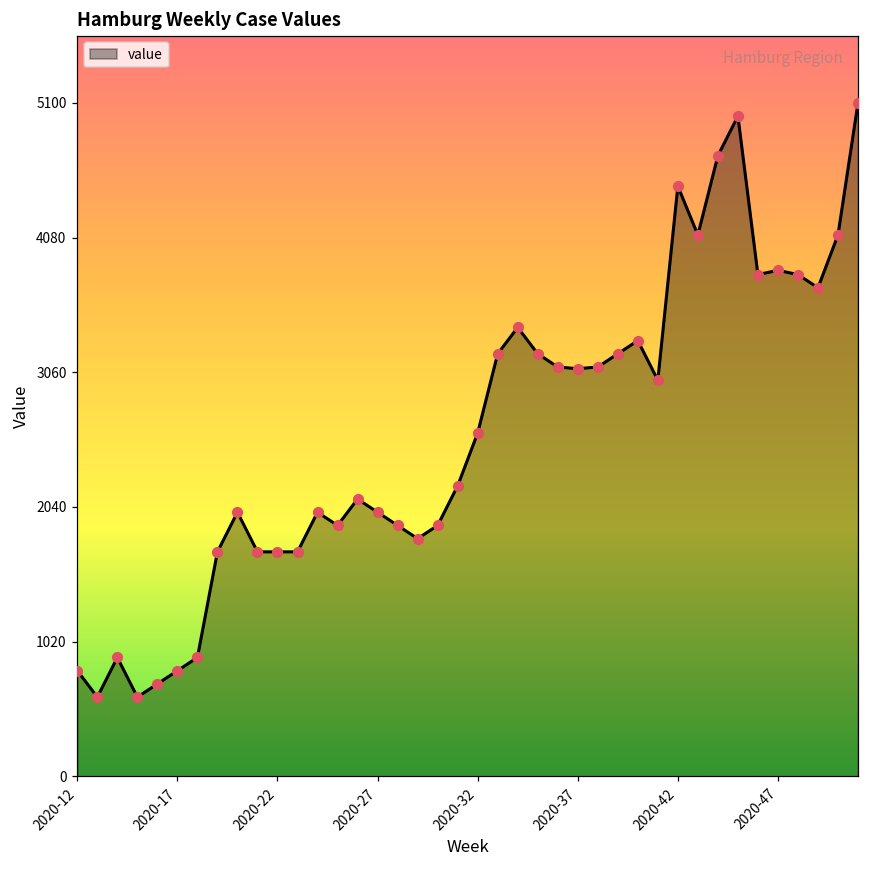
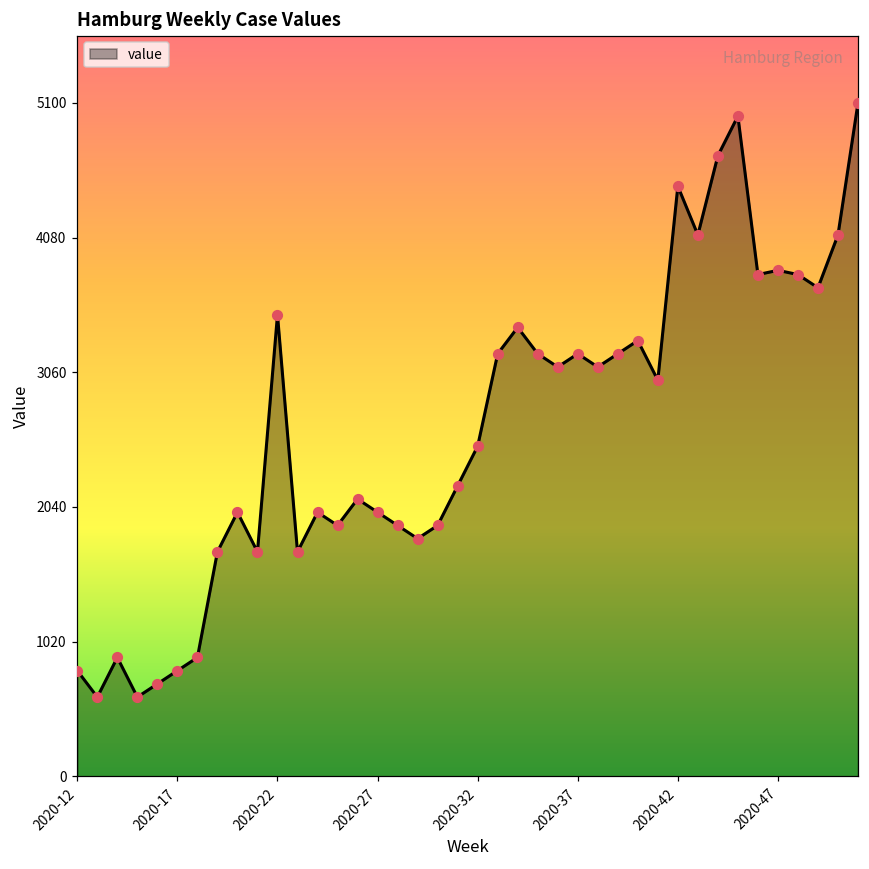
2020-22: 1700 -> 3500
2020-32: 2600 -> 2500
2020-37: 3090 -> 3200
